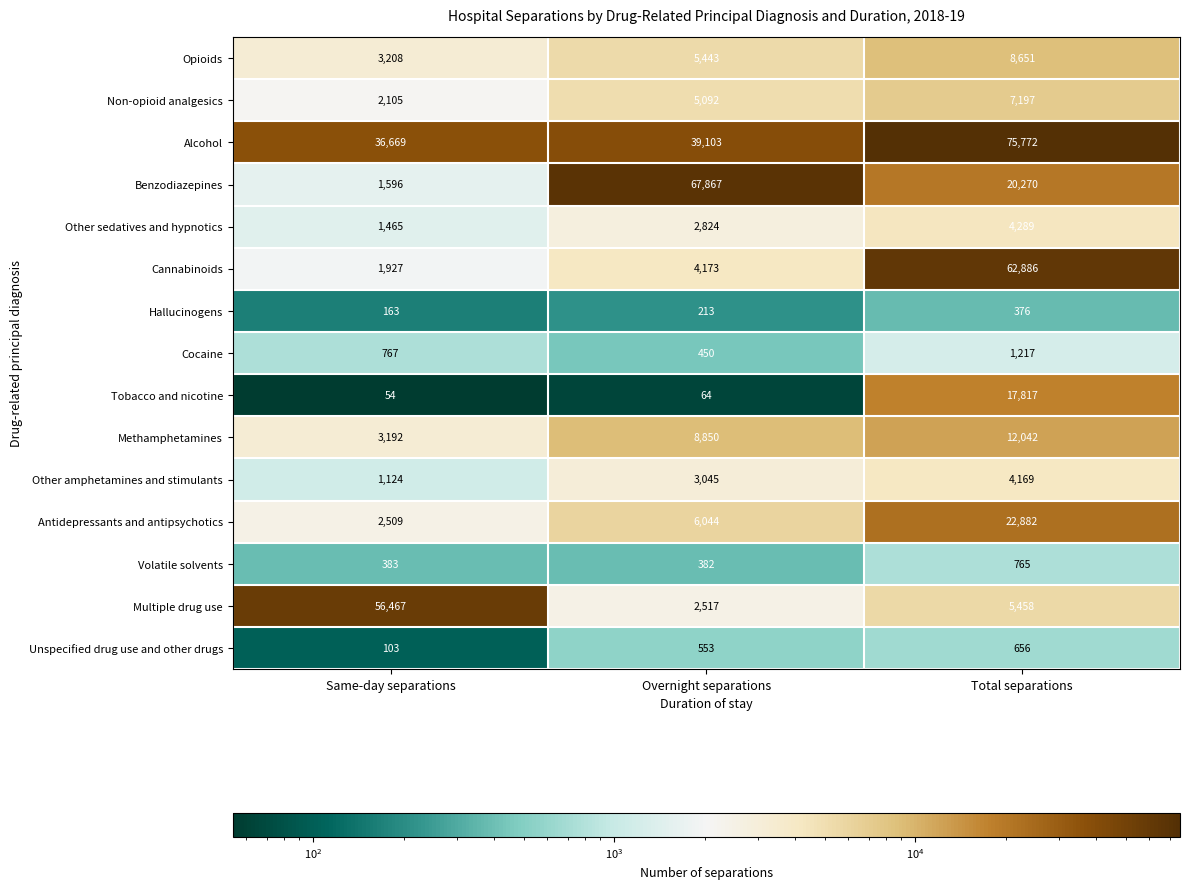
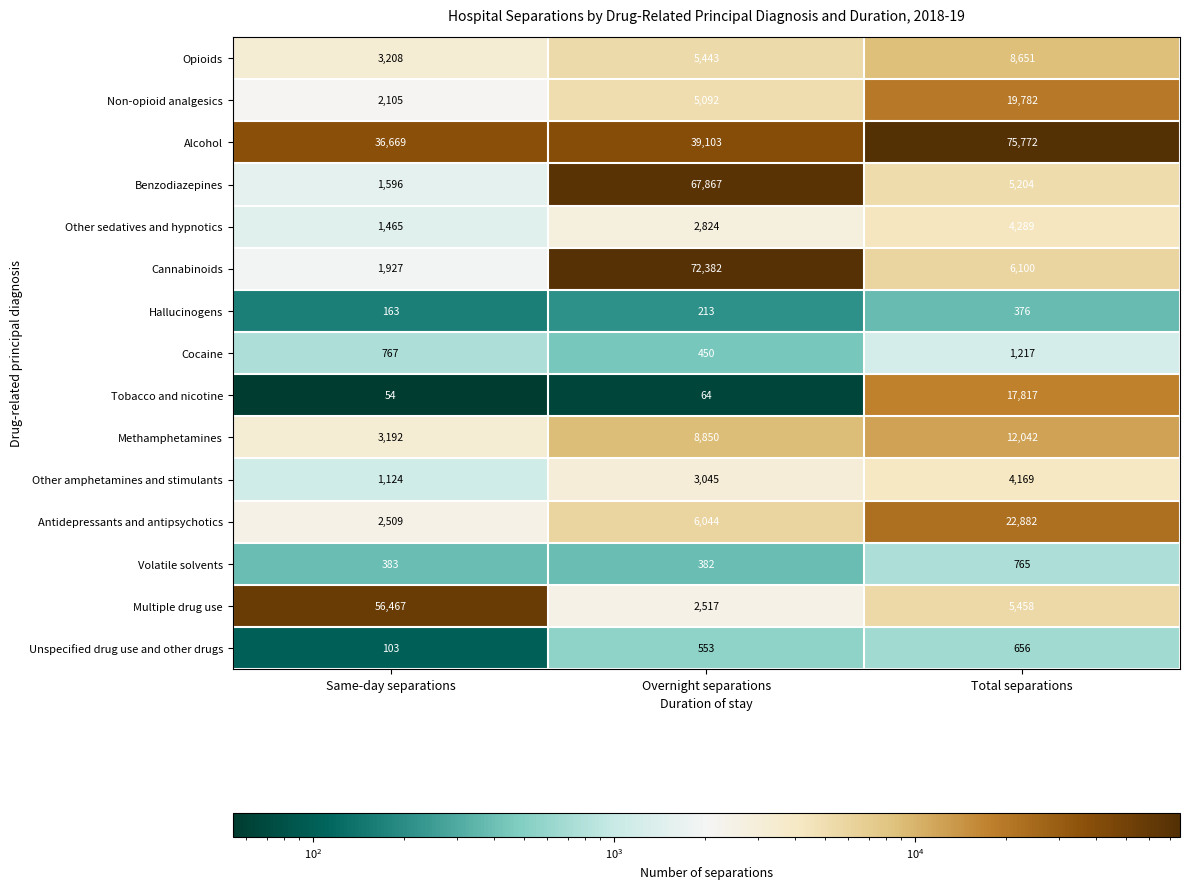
Non-opioid analgesics, Total separations: 7,197 -> 19,782
Benzodiazepines, Total separations: 20,270 -> 5,204
Cannabinoids, Overnight separations: 4,173 -> 72,382
Cannabinoids, Total separations: 62,886 -> 6,100
